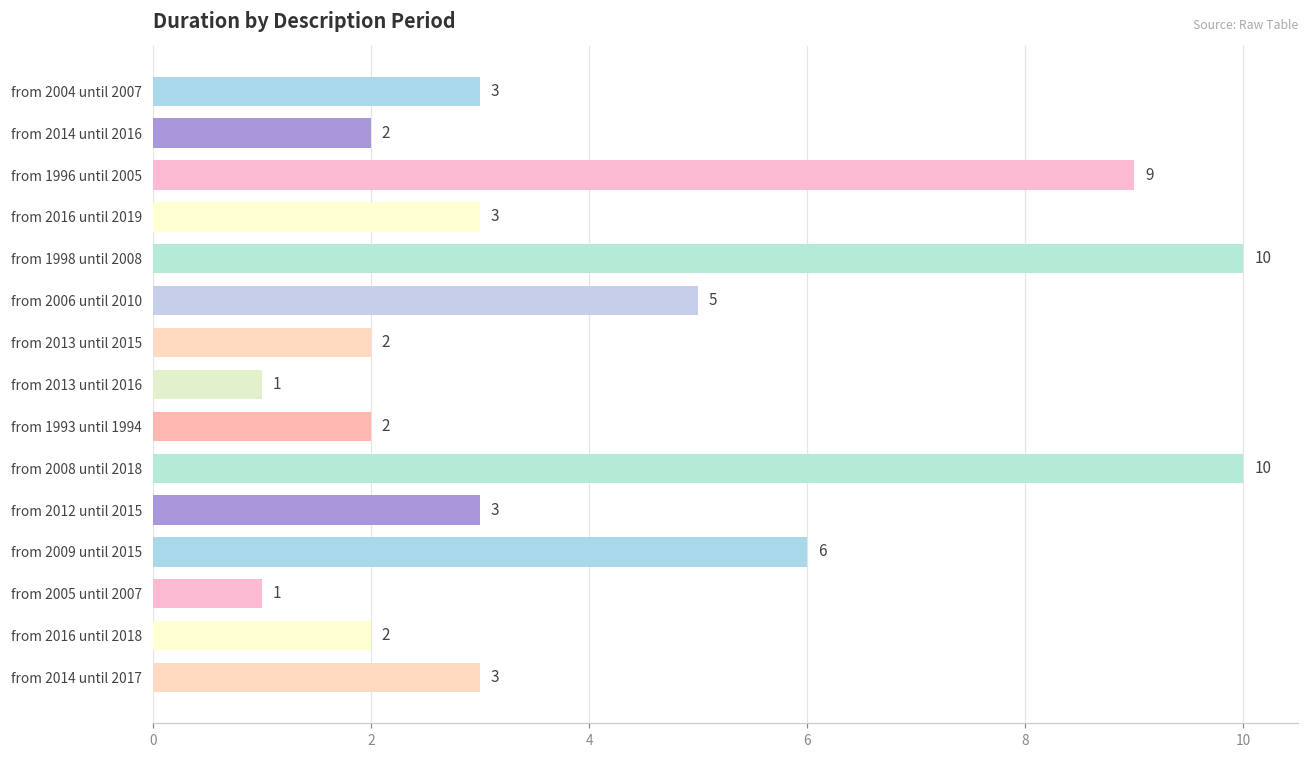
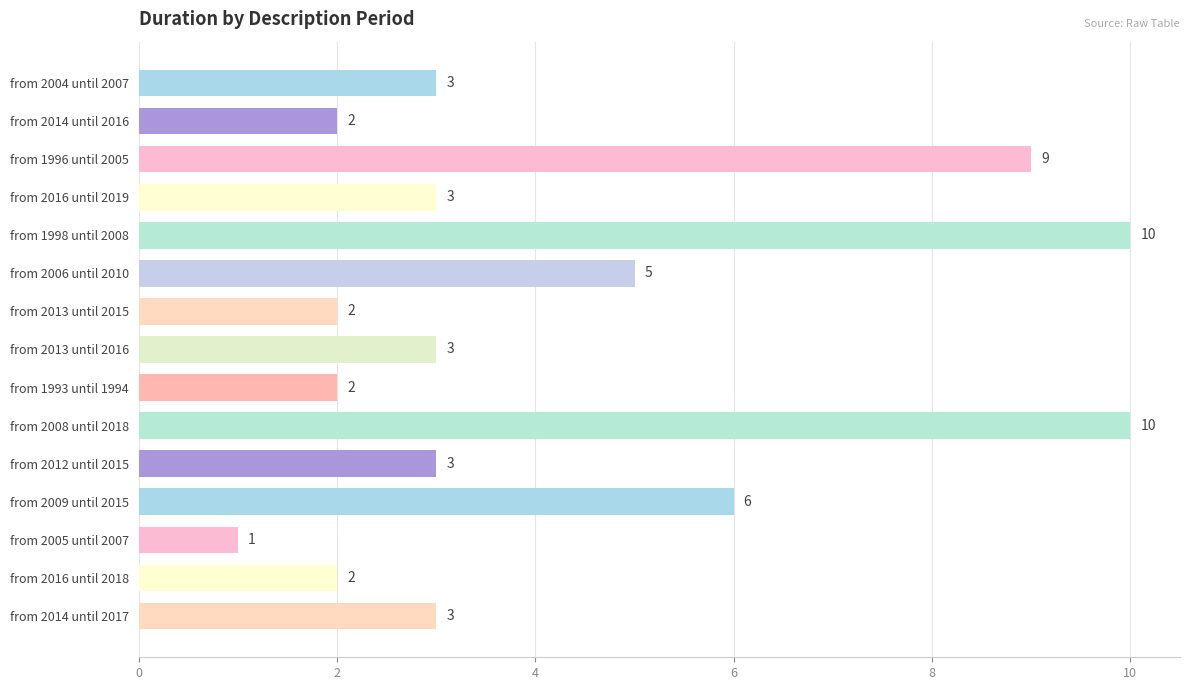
from 2013 until 2016: 1 -> 3
